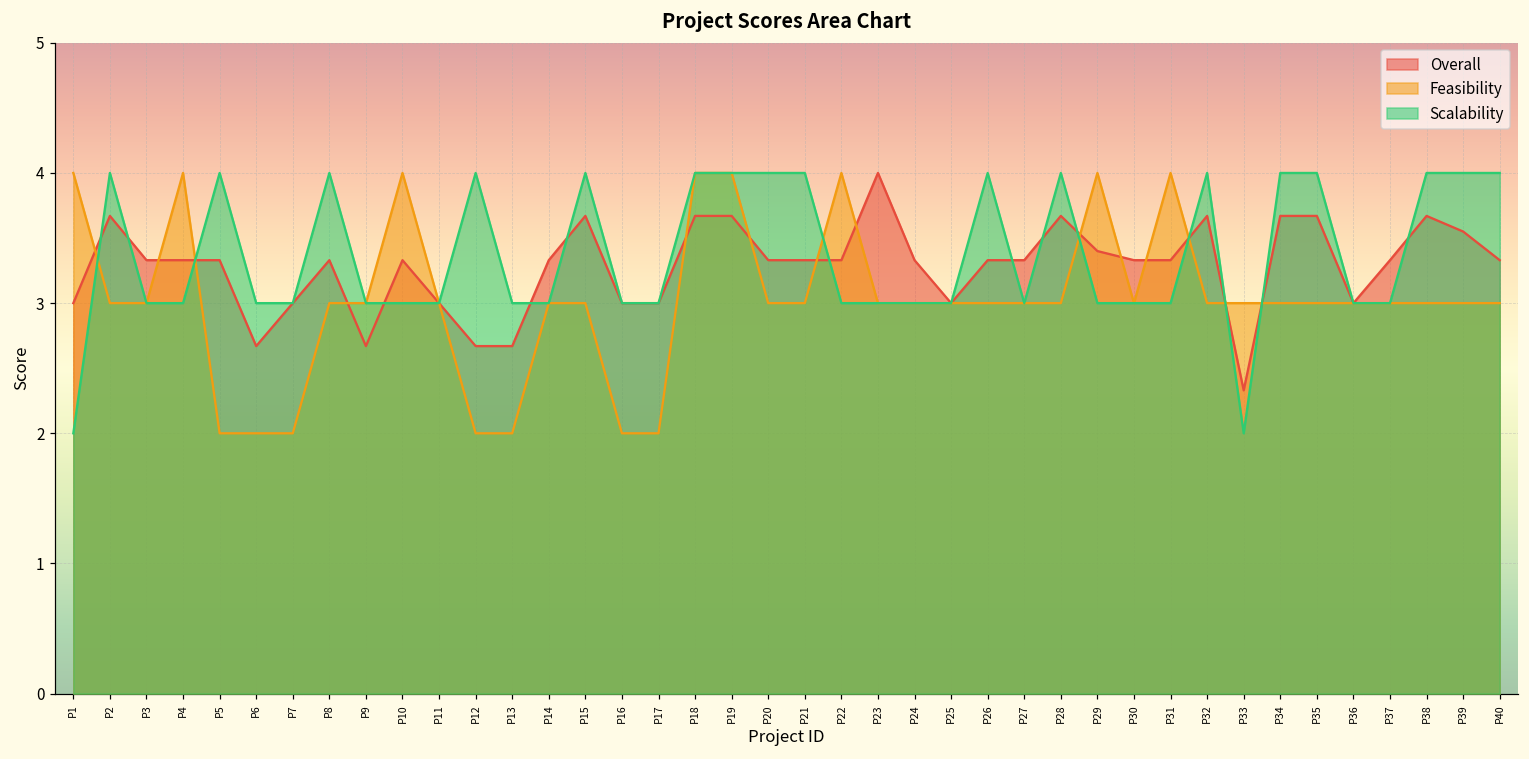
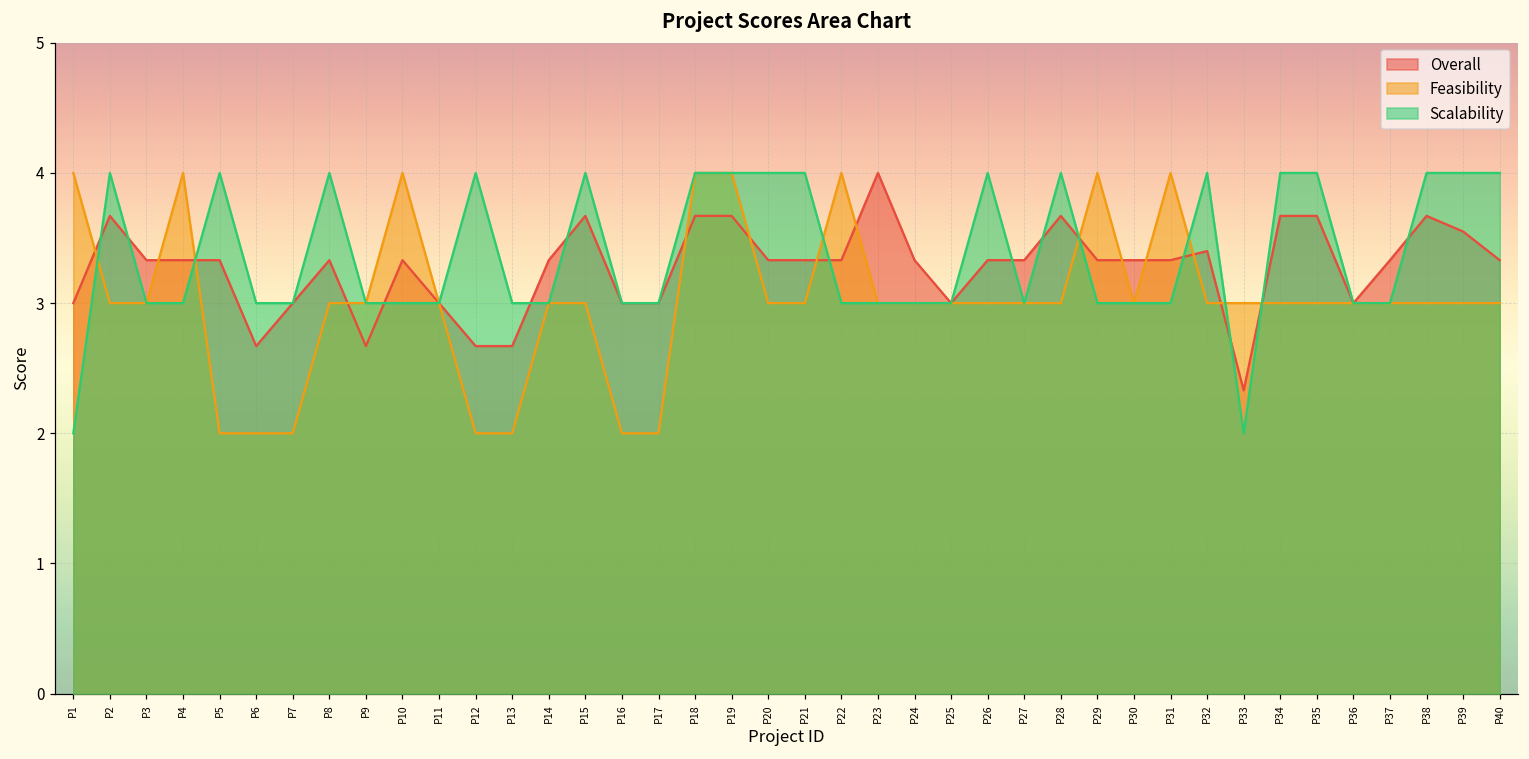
Overall, P29: 3.40 -> 3.33
Overall, P32: 3.67 -> 3.40
